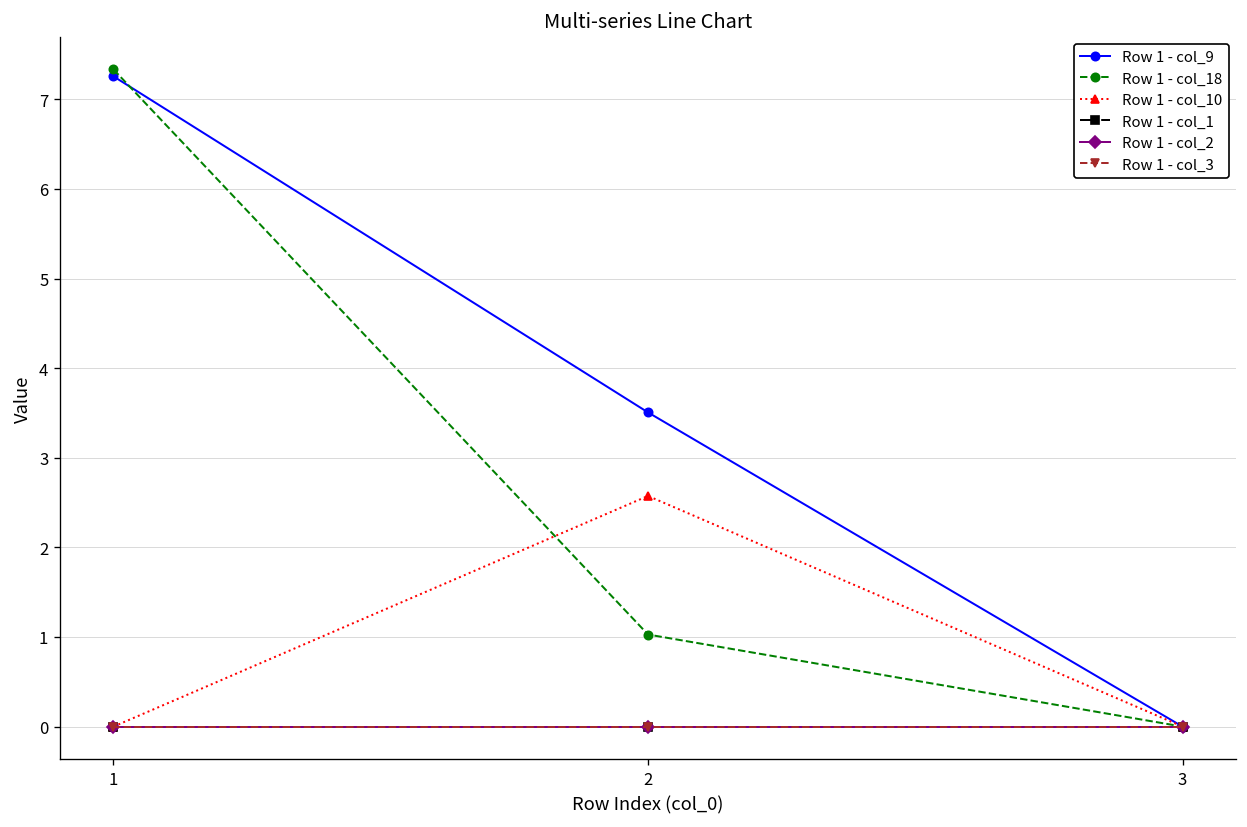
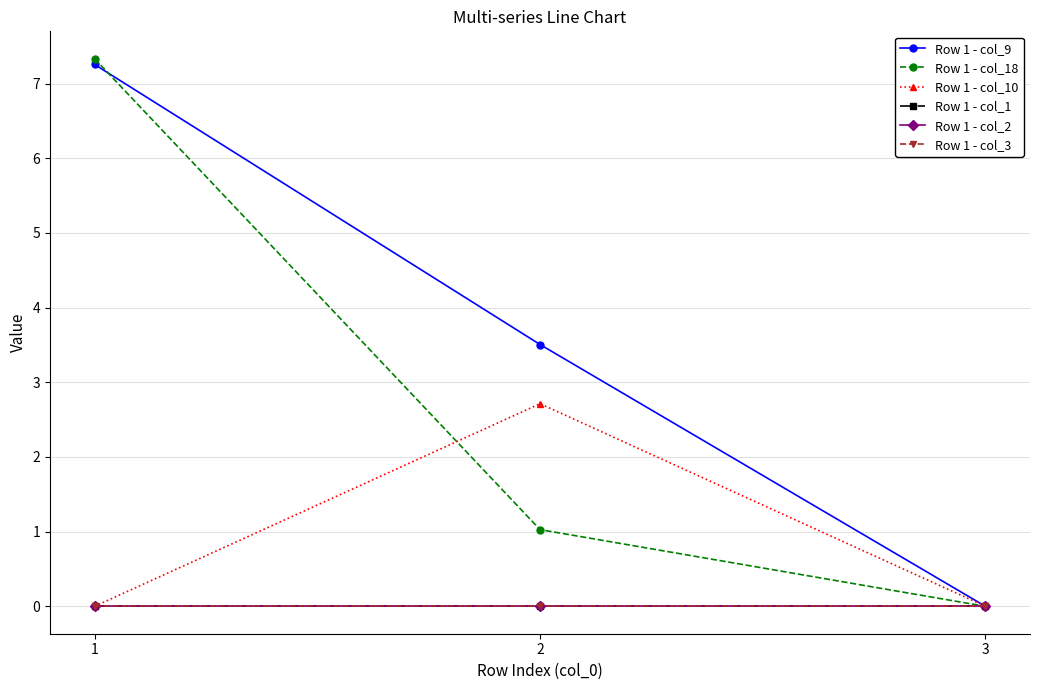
Row 1 - col_10, 2: 2.6 -> 2.7
